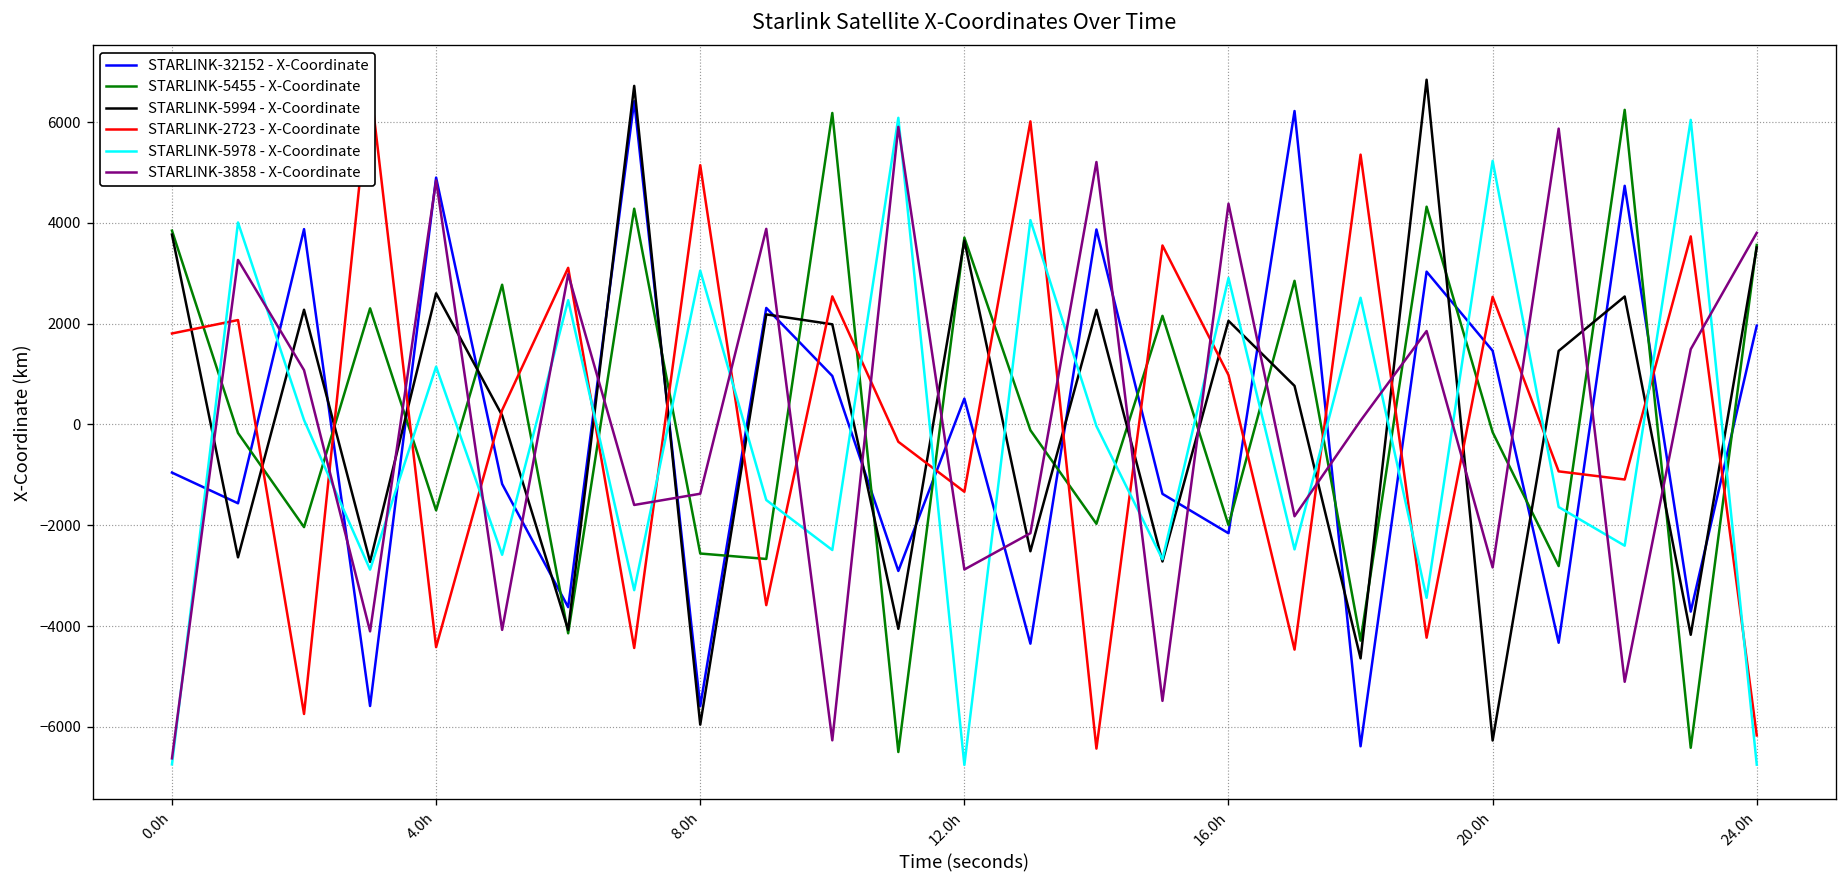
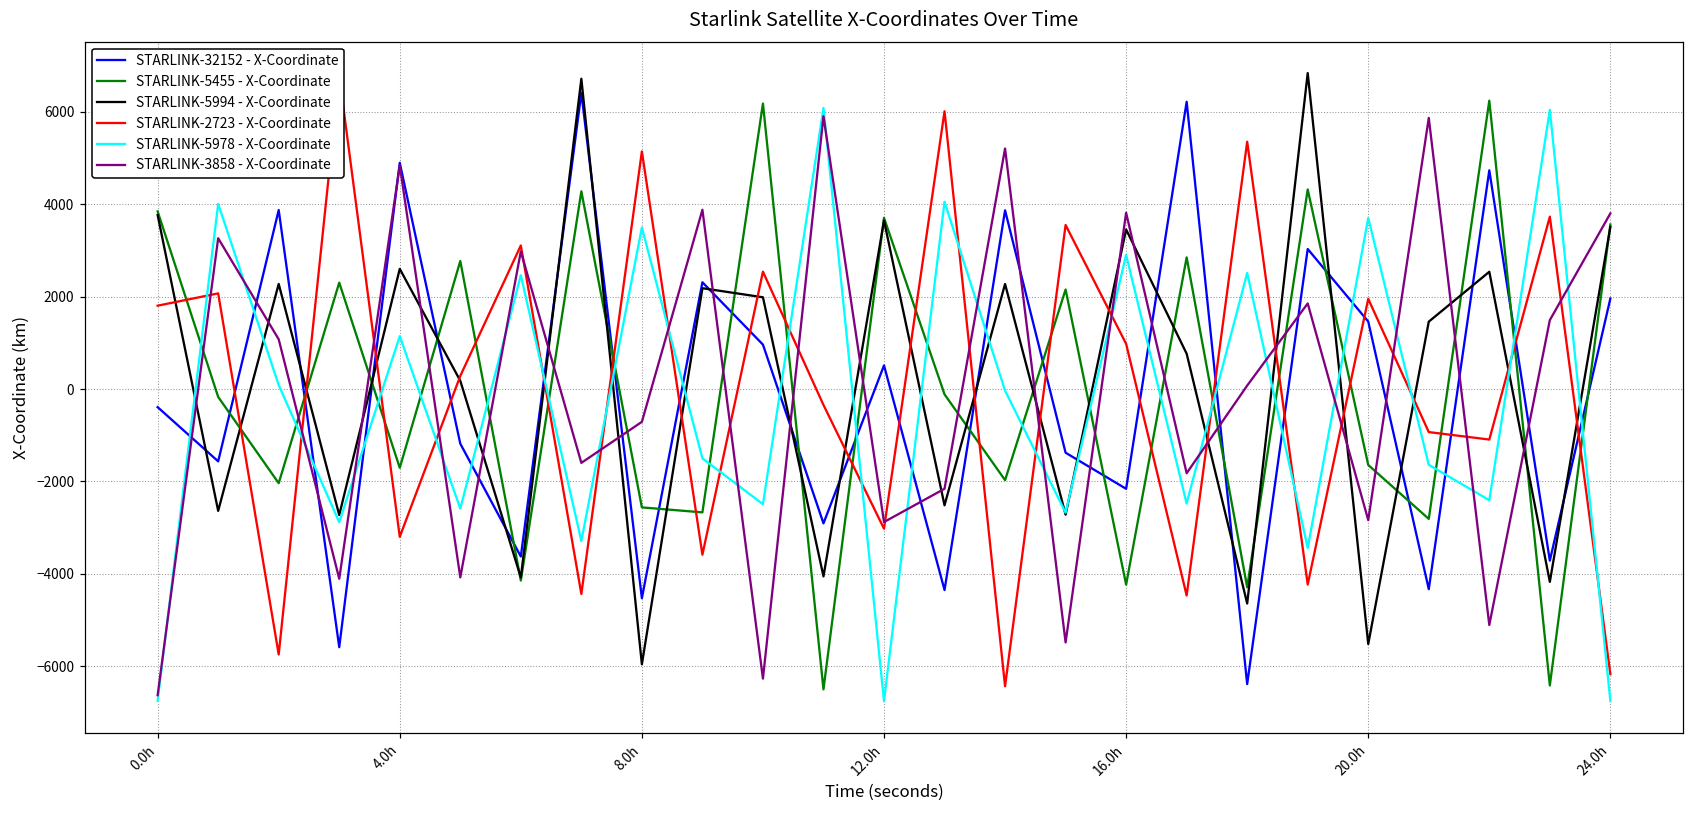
STARLINK-32152 - X-Coordinate, 0.0h: -1000 -> -400
STARLINK-2723 - X-Coordinate, 4.0h: -4400 -> -3200
STARLINK-32152 - X-Coordinate, 8.0h: -5600 -> -4500
STARLINK-5978 - X-Coordinate, 8.0h: 3100 -> 3500
STARLINK-3858 - X-Coordinate, 8.0h: -1400 -> -700
STARLINK-2723 - X-Coordinate, 12.0h: -1300 -> -3000
STARLINK-5455 - X-Coordinate, 16.0h: -2000 -> -4200
STARLINK-5994 - X-Coordinate, 16.0h: 2100 -> 3500
STARLINK-3858 - X-Coordinate, 16.0h: 4400 -> 3800
STARLINK-5455 - X-Coordinate, 20.0h: -200 -> -1600
STARLINK-5994 - X-Coordinate, 20.0h: -6300 -> -5500
STARLINK-2723 - X-Coordinate, 20.0h: 2500 -> 2000
STARLINK-5978 - X-Coordinate, 20.0h: 5200 -> 3700
